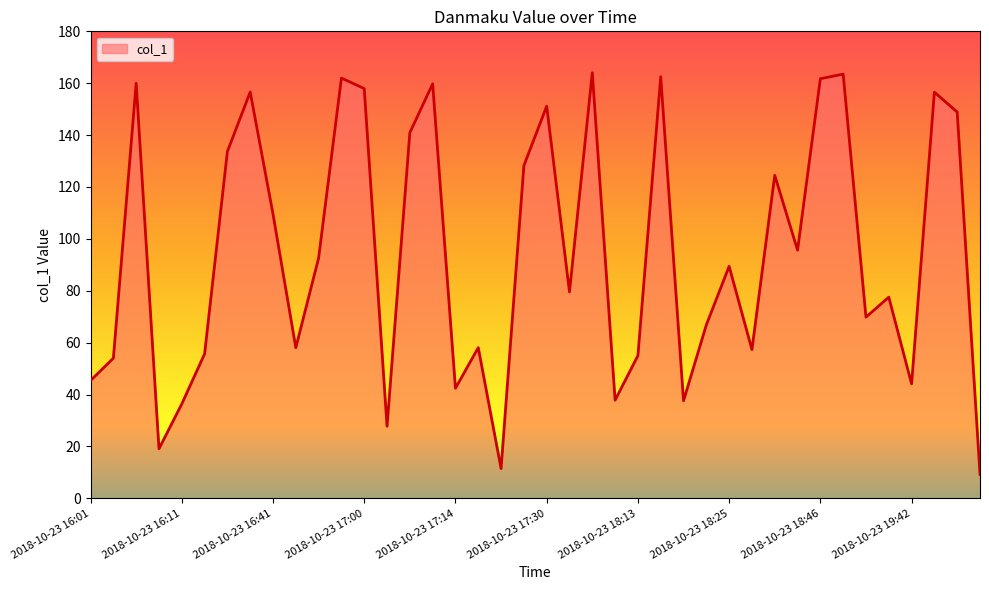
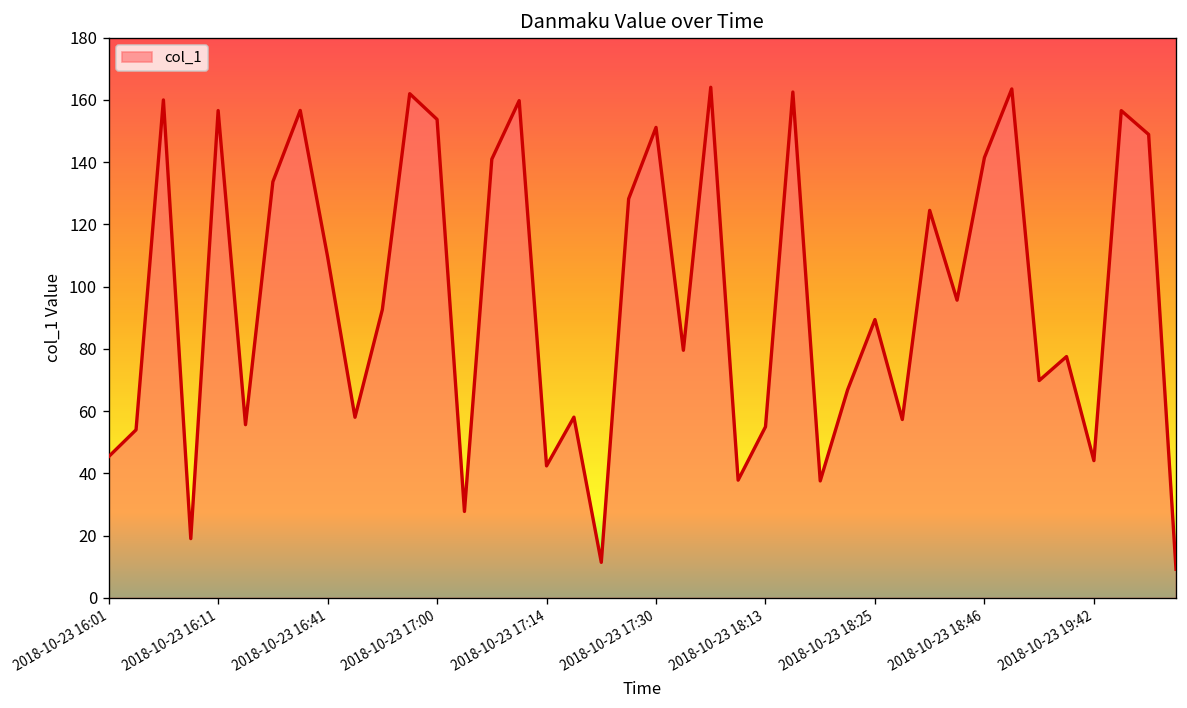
2018-10-23 16:11: 36 -> 157
2018-10-23 17:00: 158 -> 154
2018-10-23 18:46: 162 -> 141
